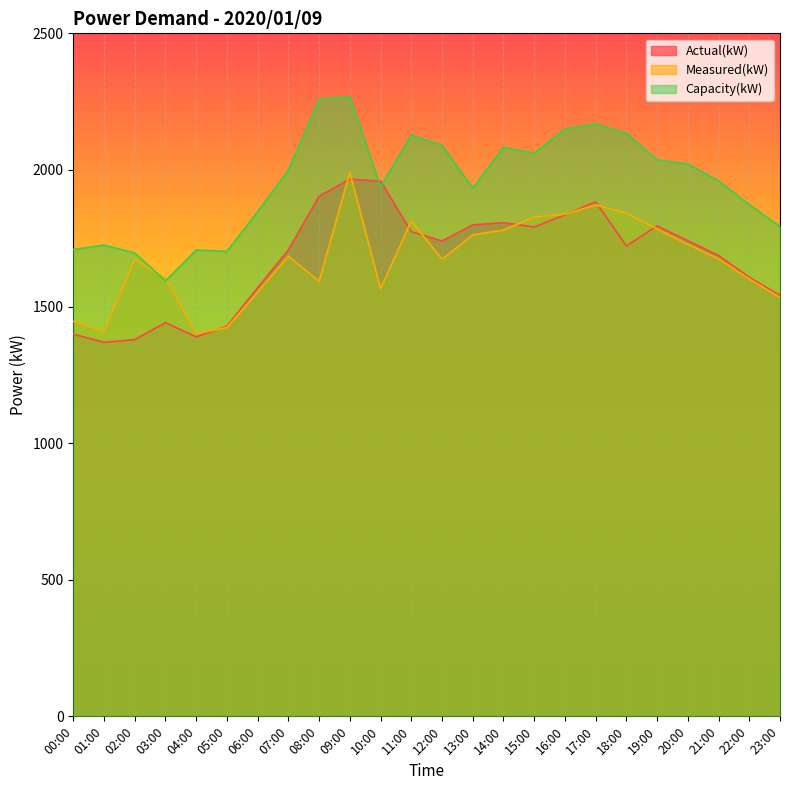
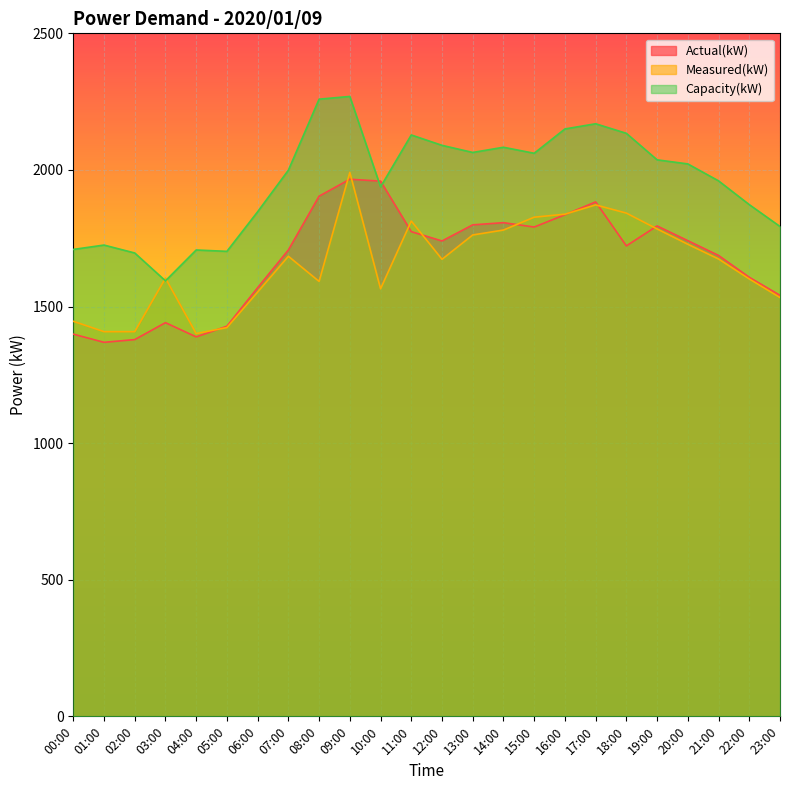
Measured(kW), 02:00: 1670 -> 1410
Capacity(kW), 13:00: 1930 -> 2060
